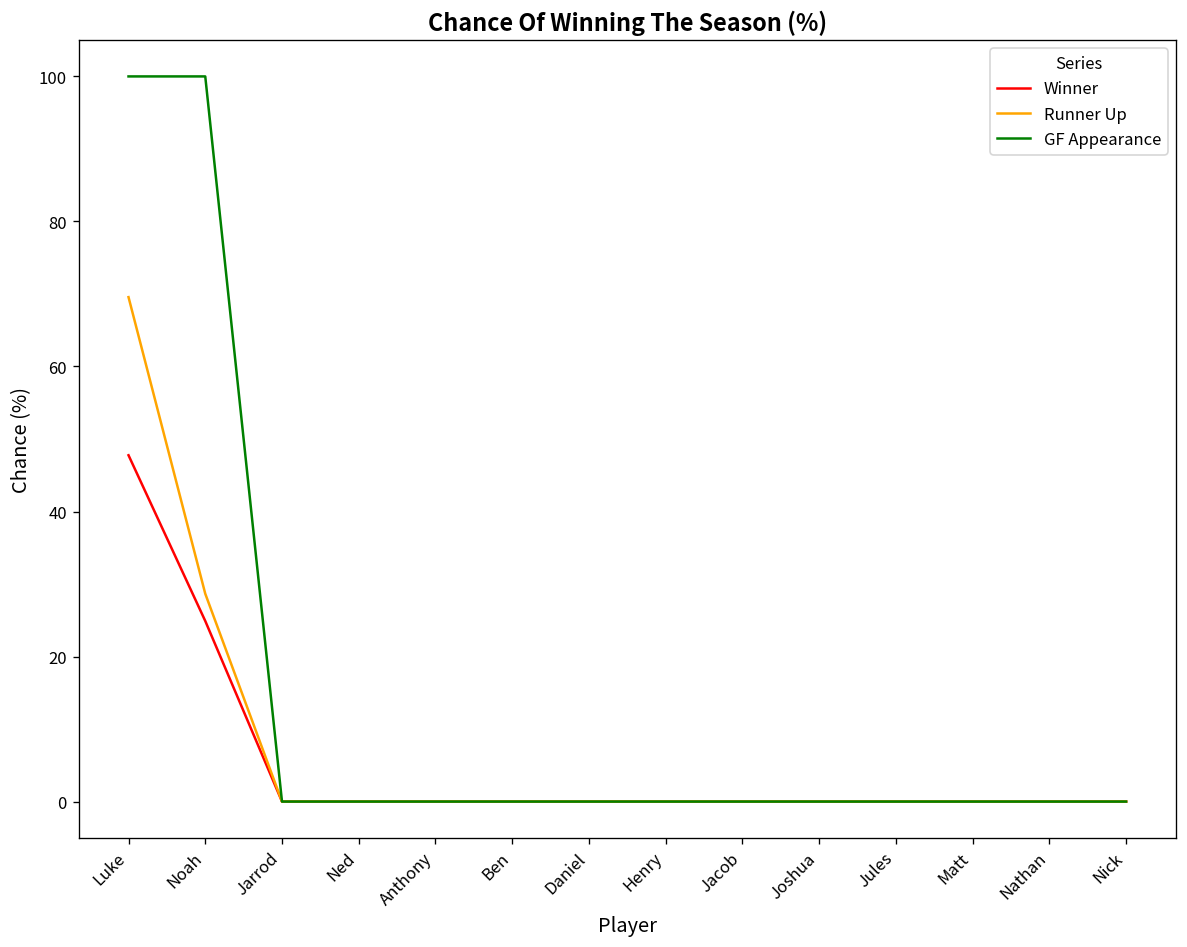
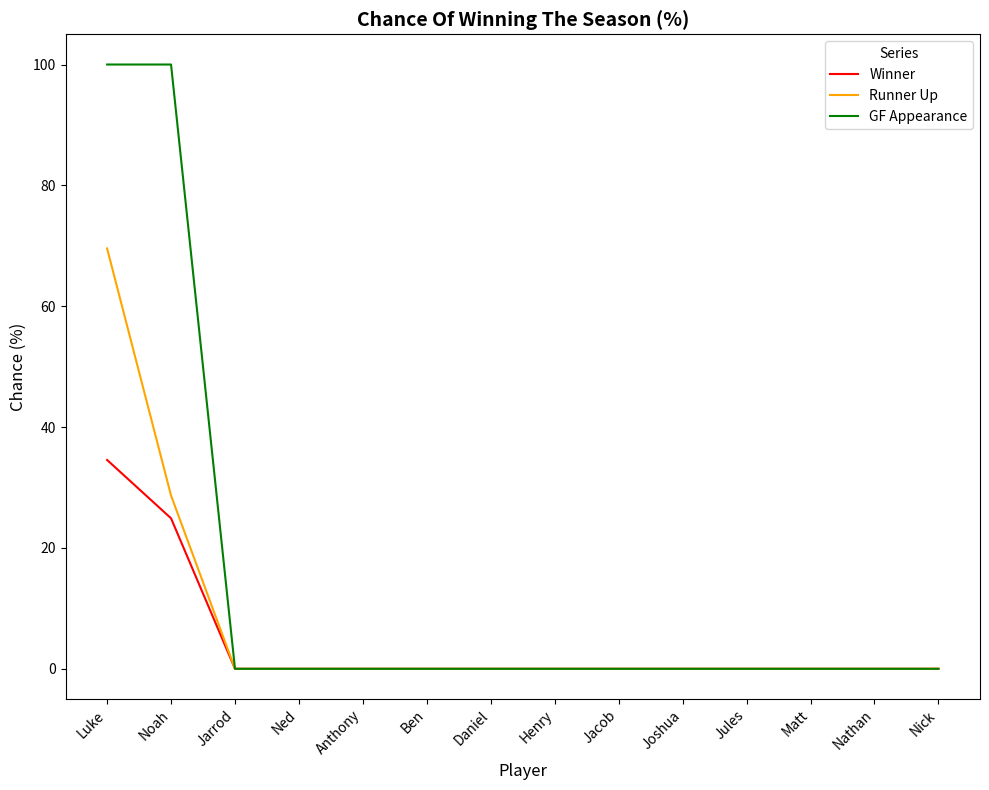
Winner, Luke: 48 -> 35
